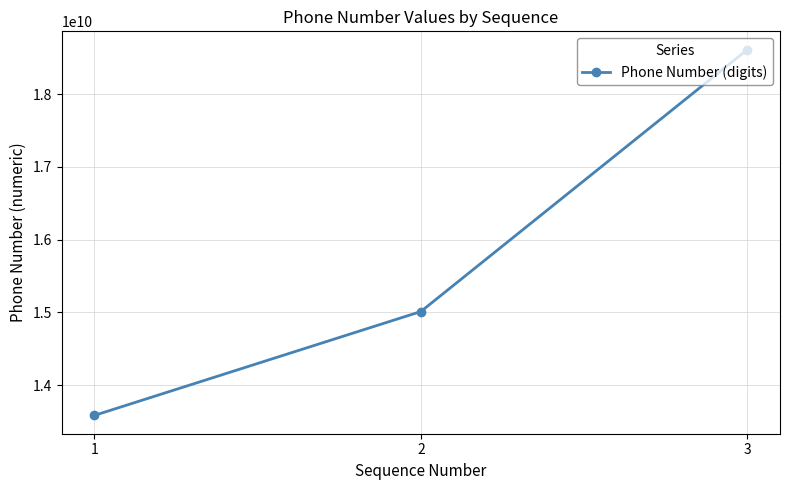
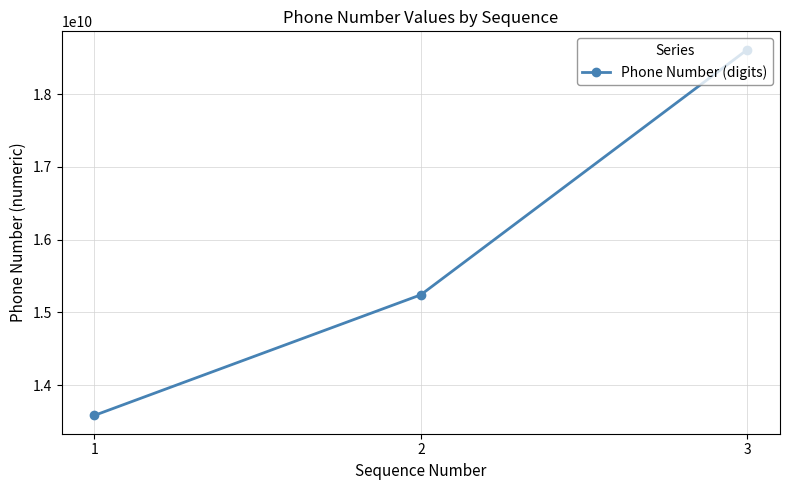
2: 15000000000 -> 15200000000
